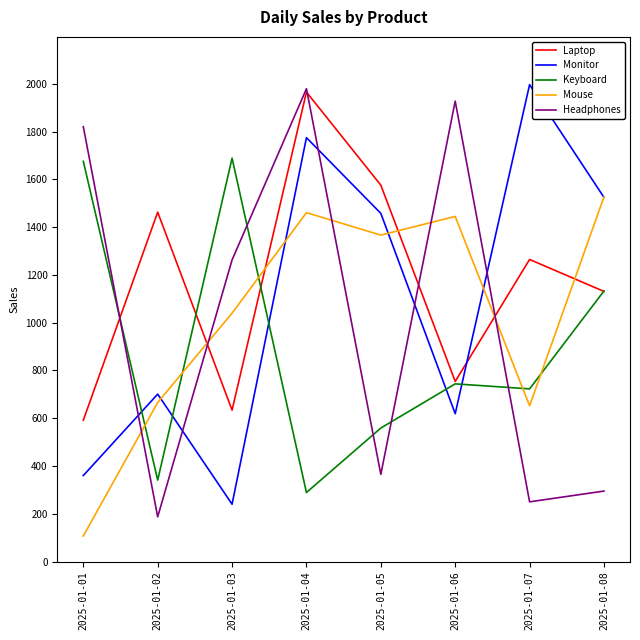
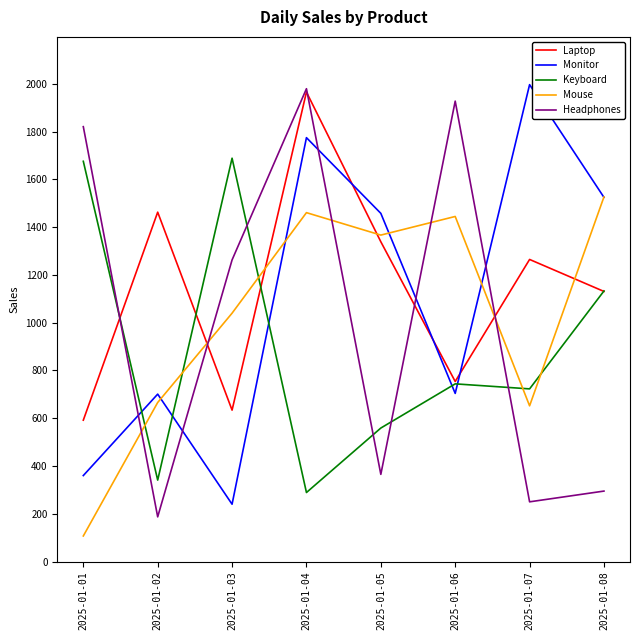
Laptop, 2025-01-05: 1580 -> 1340
Monitor, 2025-01-06: 620 -> 700
